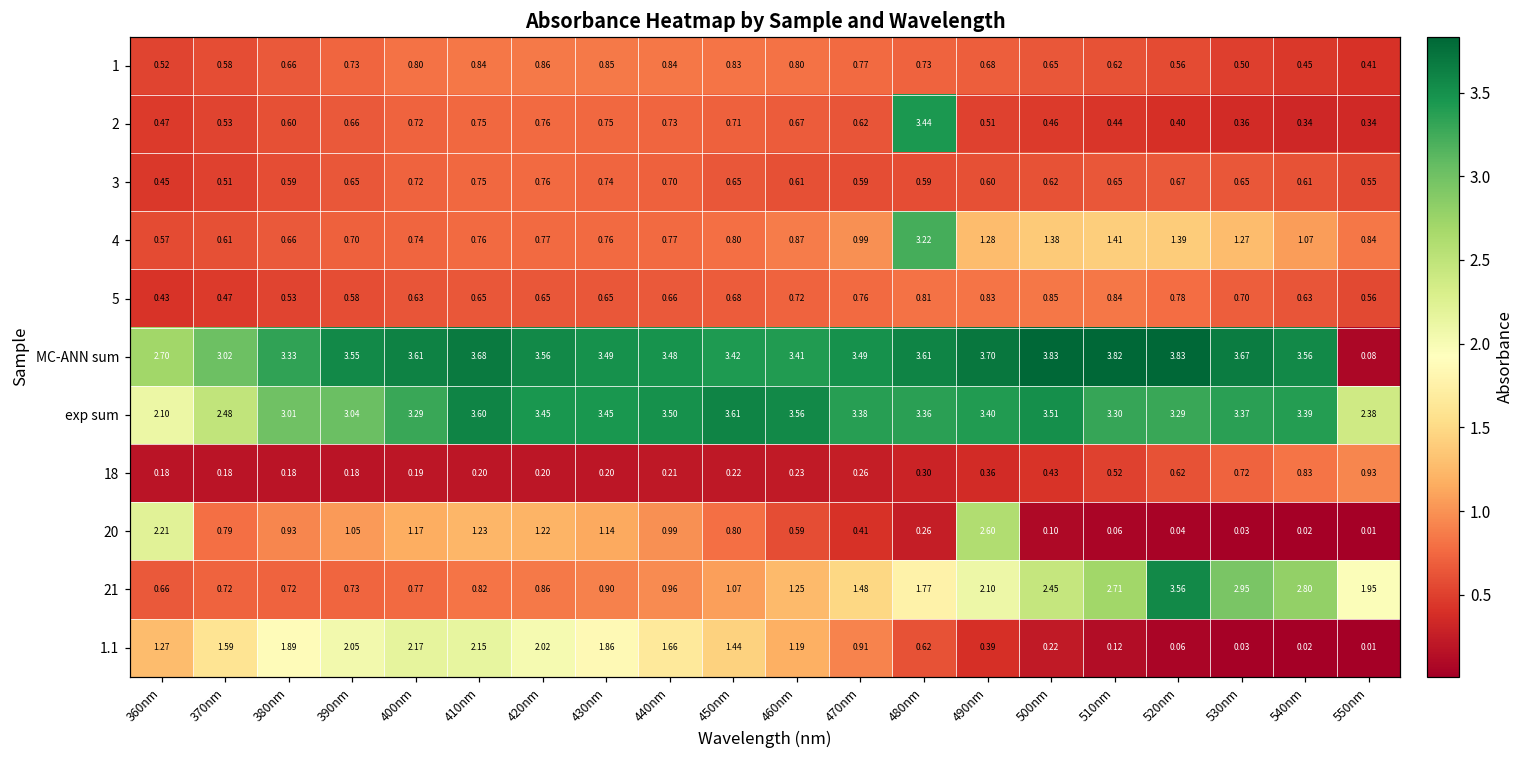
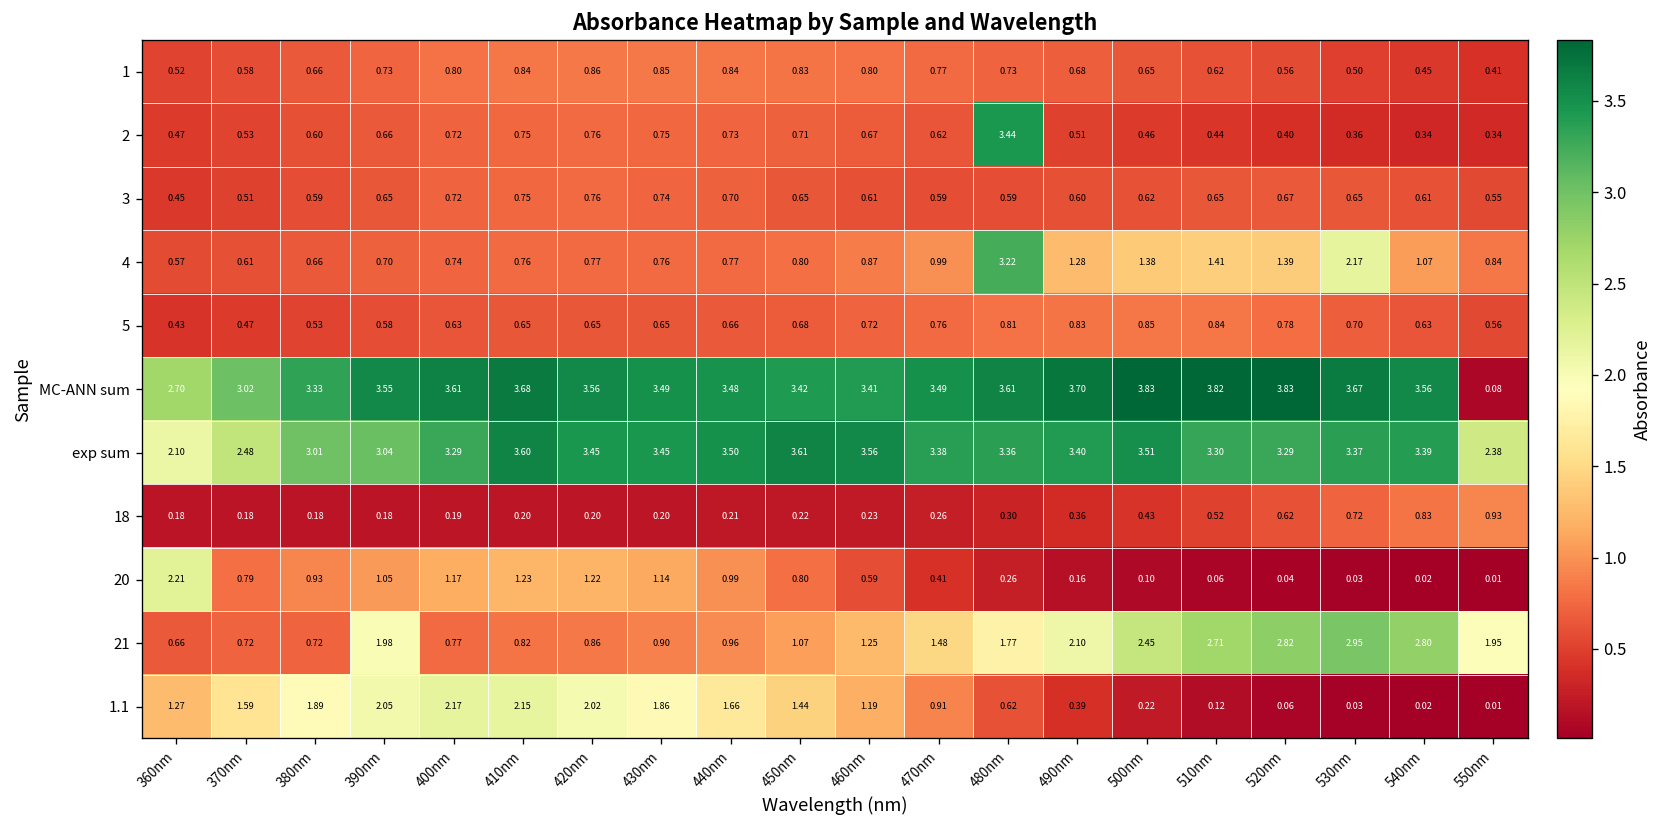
4, 530nm: 1.27 -> 2.17
20, 490nm: 2.60 -> 0.16
21, 390nm: 0.73 -> 1.98
21, 520nm: 3.56 -> 2.82
